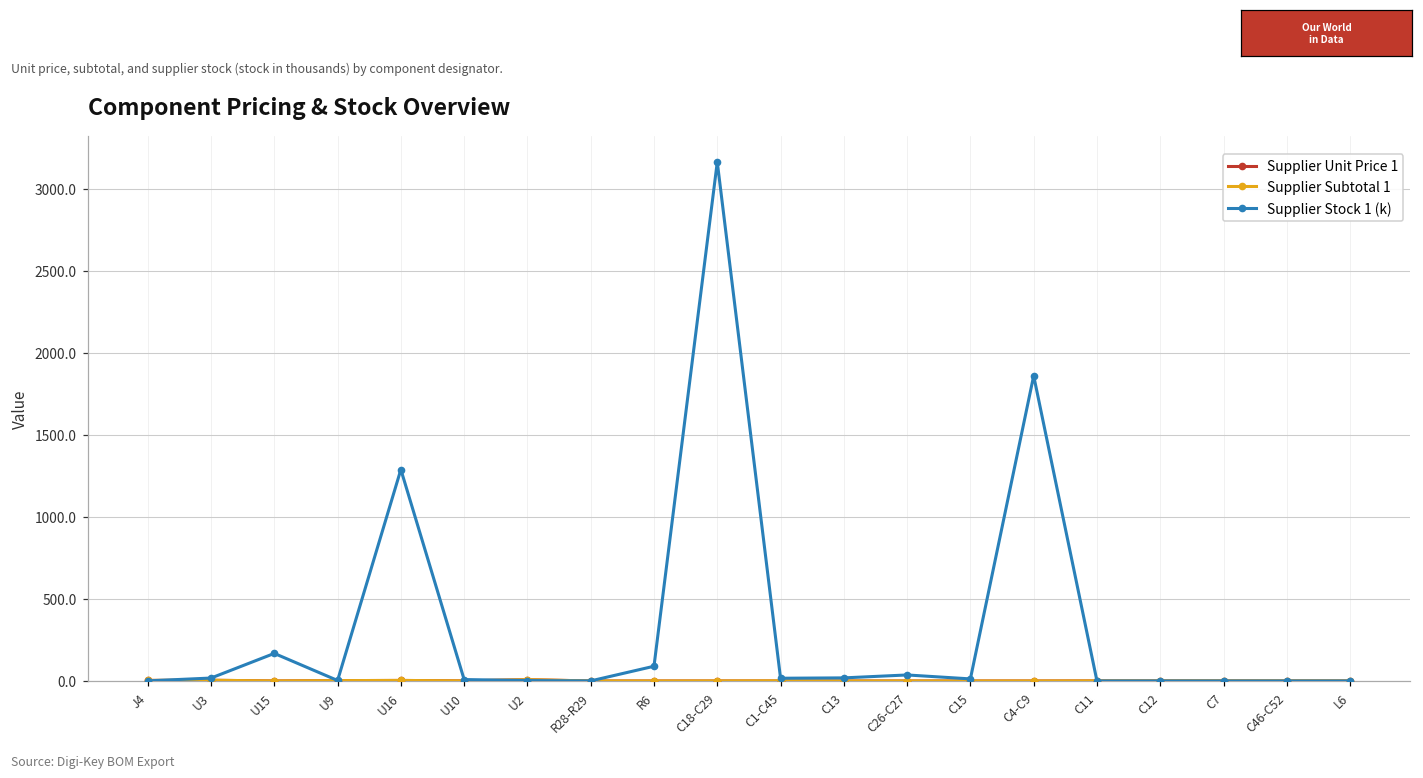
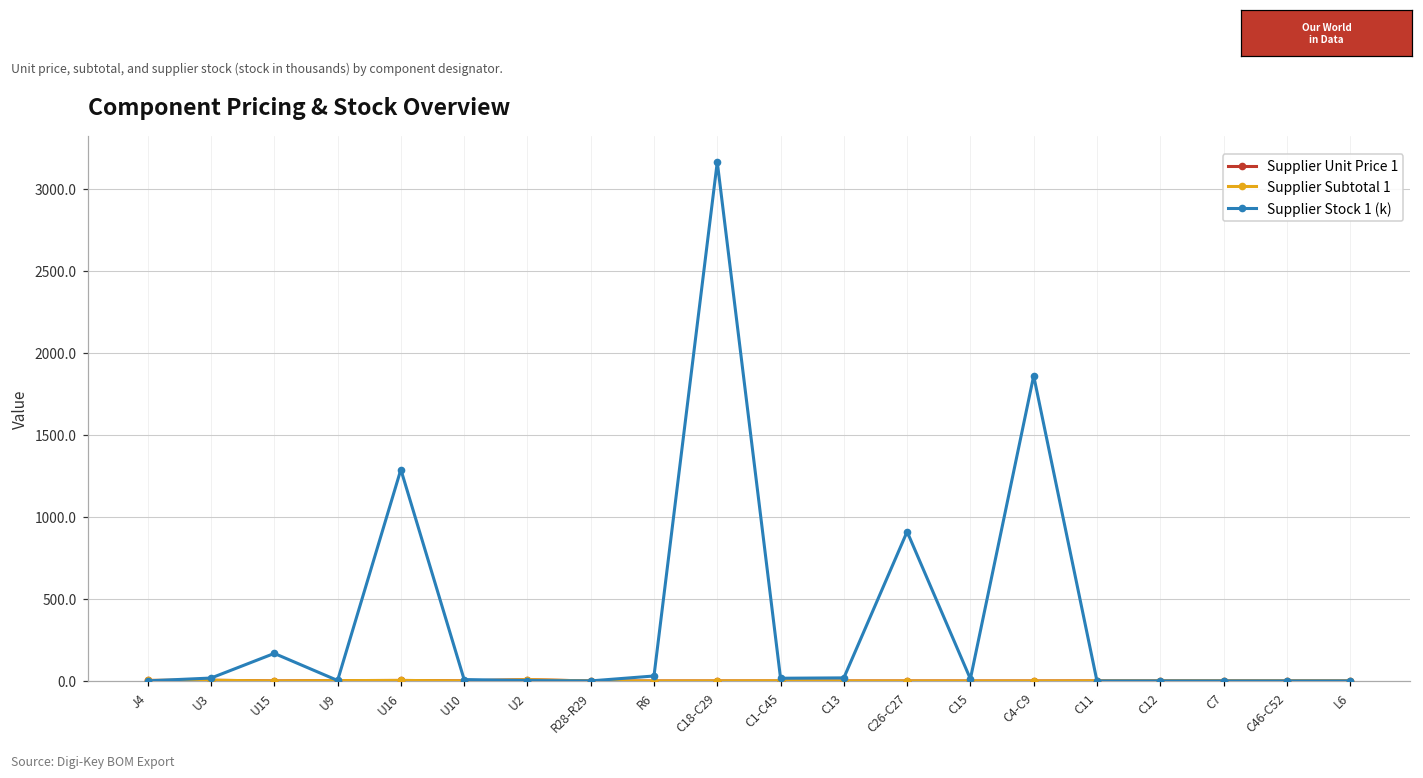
Supplier Stock 1 (k), R6: 90 -> 30
Supplier Stock 1 (k), C26-C27: 40 -> 910
